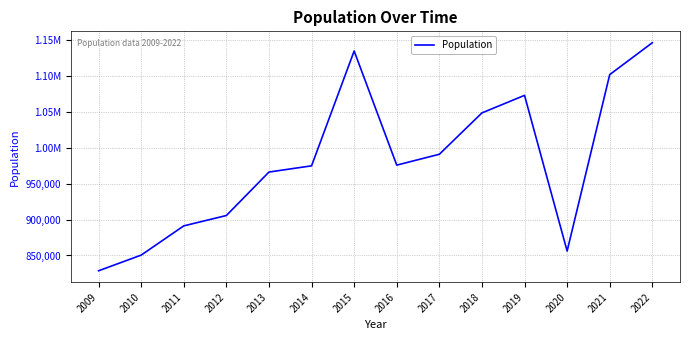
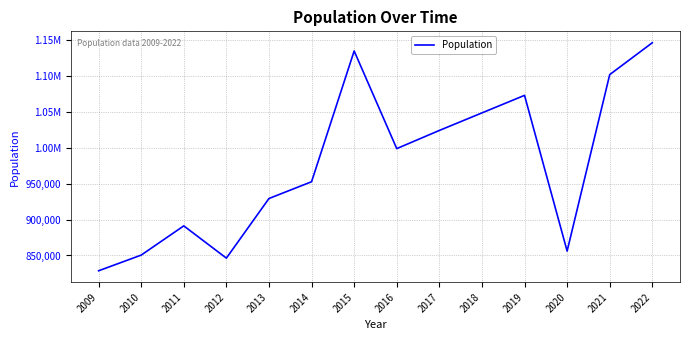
2012: 910,000 -> 850,000
2013: 970,000 -> 930,000
2014: 970,000 -> 950,000
2016: 980,000 -> 1,000,000
2017: 990,000 -> 1,020,000
